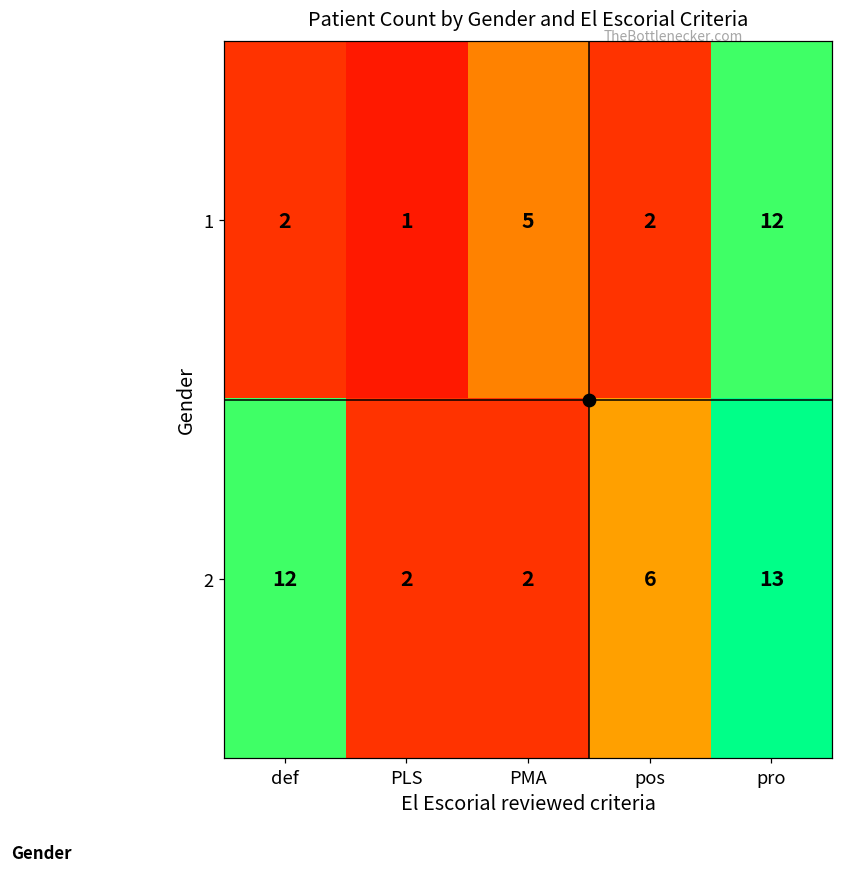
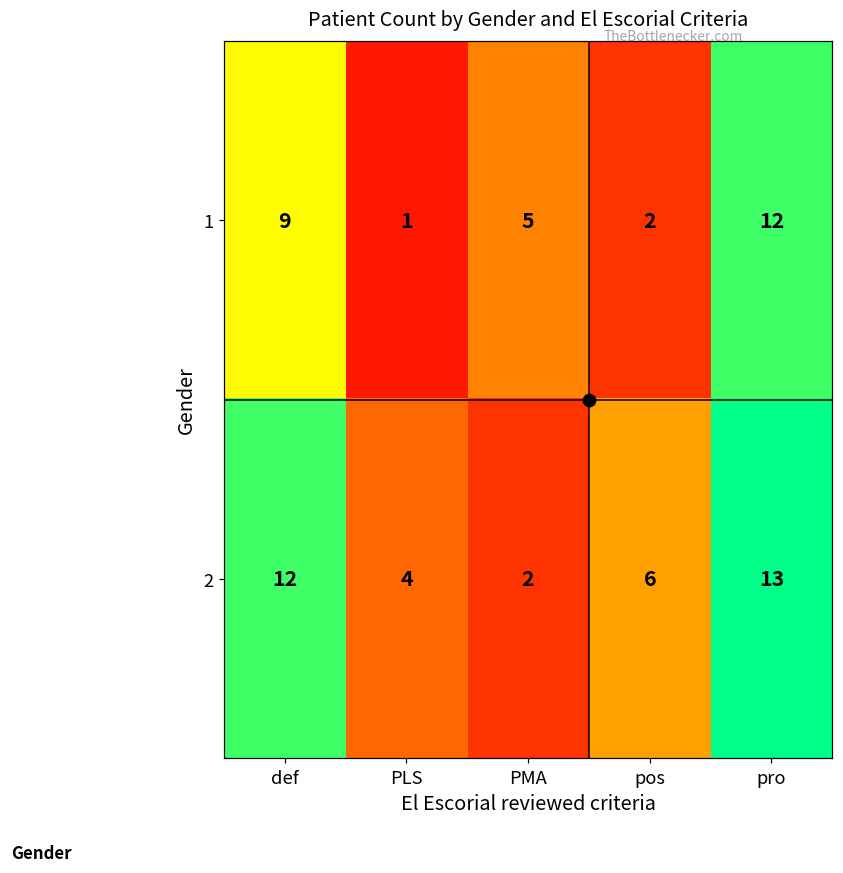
1, def: 2 -> 9
2, PLS: 2 -> 4
